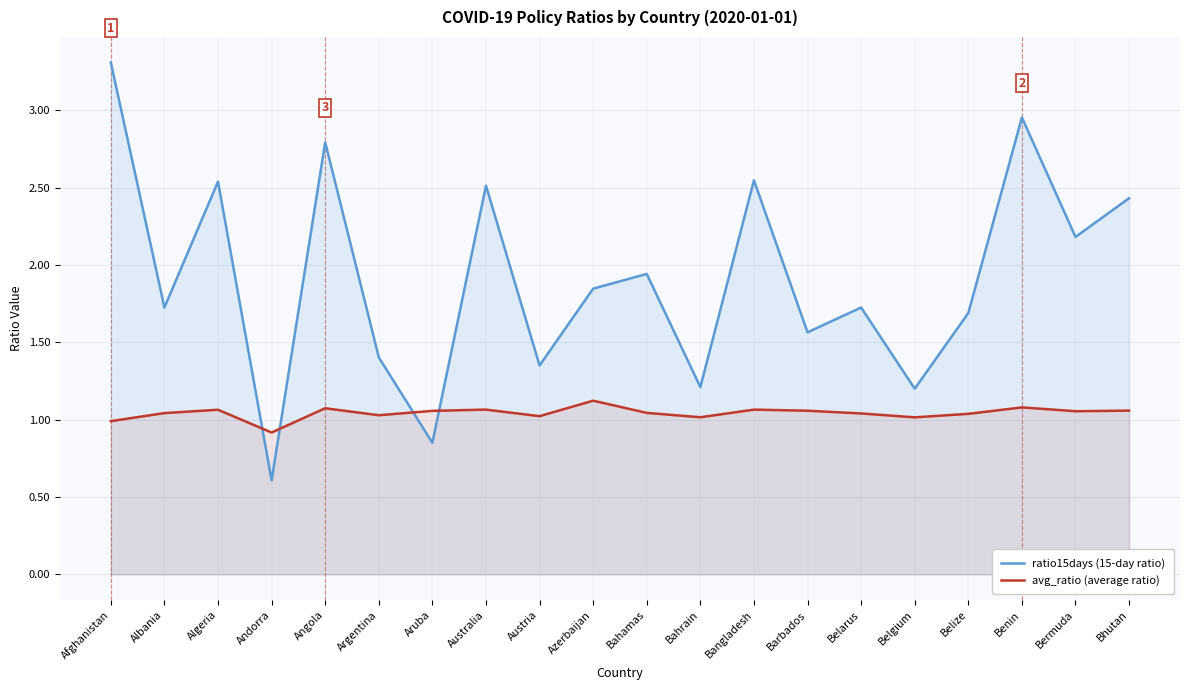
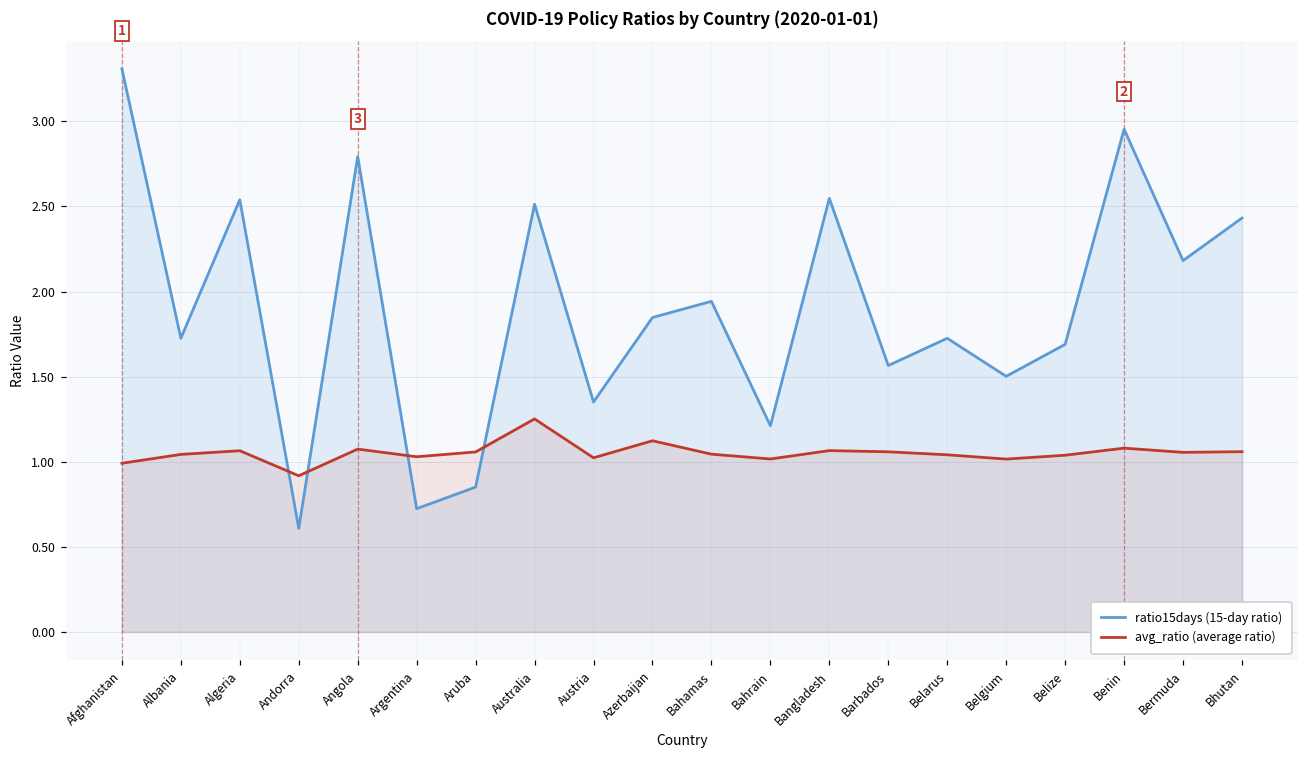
ratio15days (15-day ratio), Argentina: 1.40 -> 0.72
avg_ratio (average ratio), Australia: 1.07 -> 1.25
ratio15days (15-day ratio), Belgium: 1.20 -> 1.50
